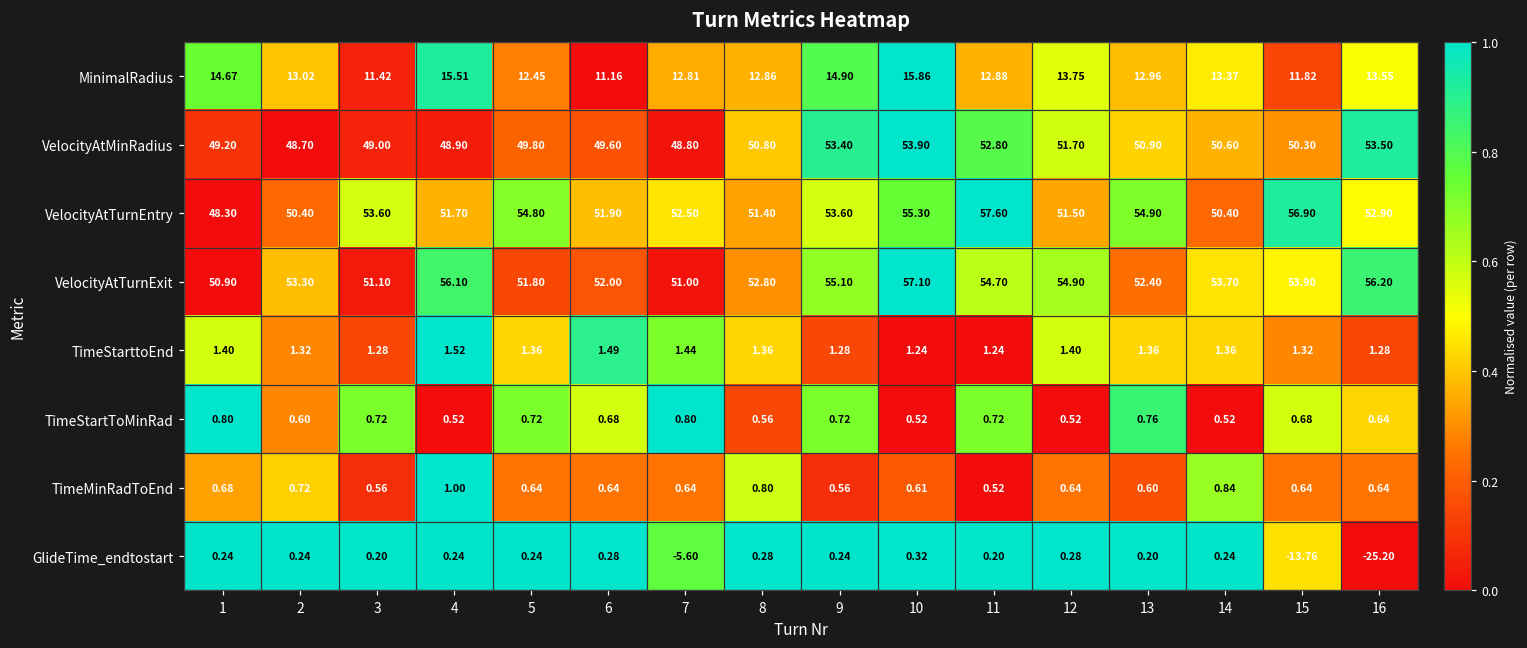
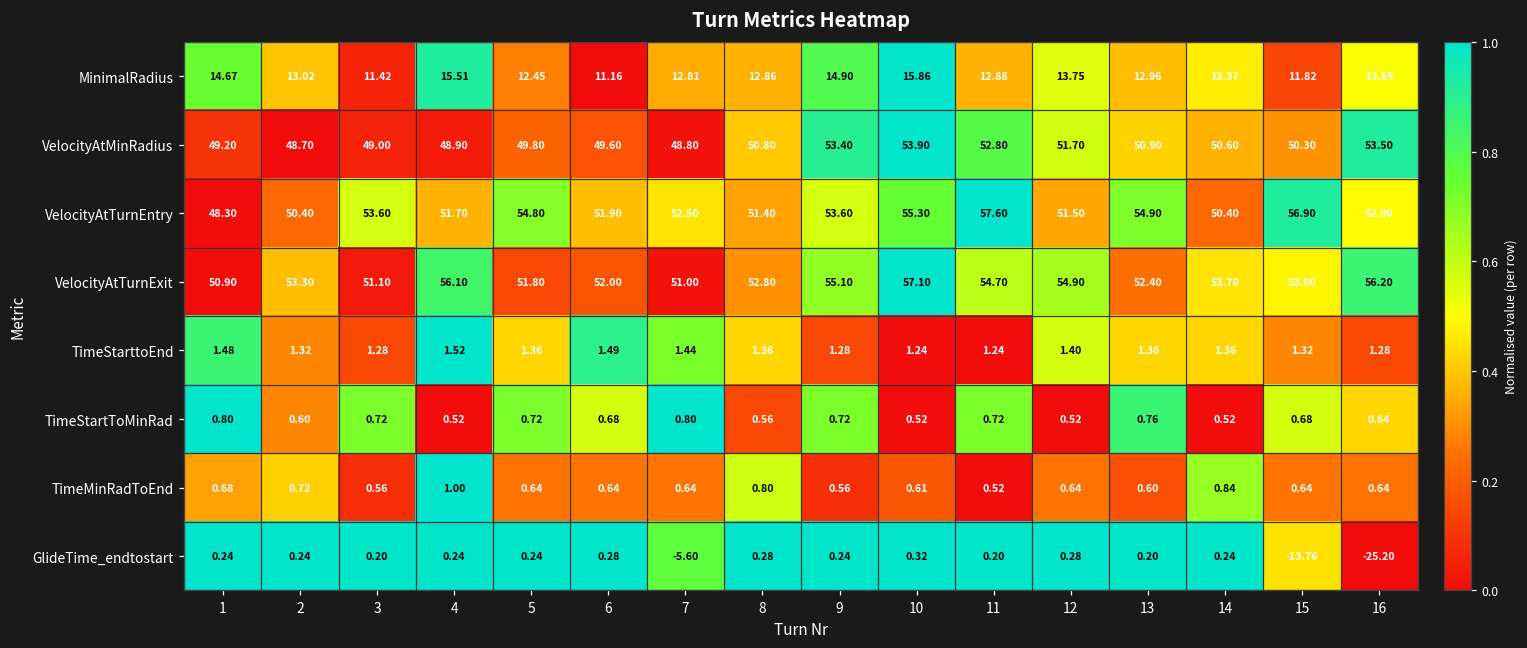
TimeStarttoEnd, 1: 1.40 -> 1.48
